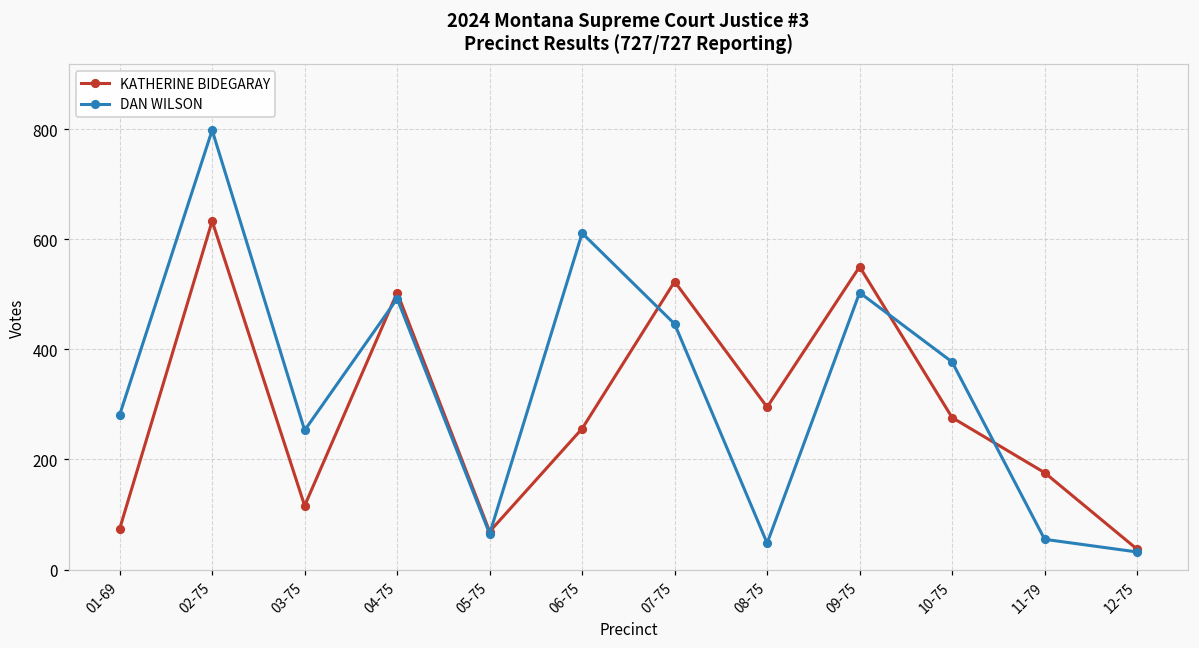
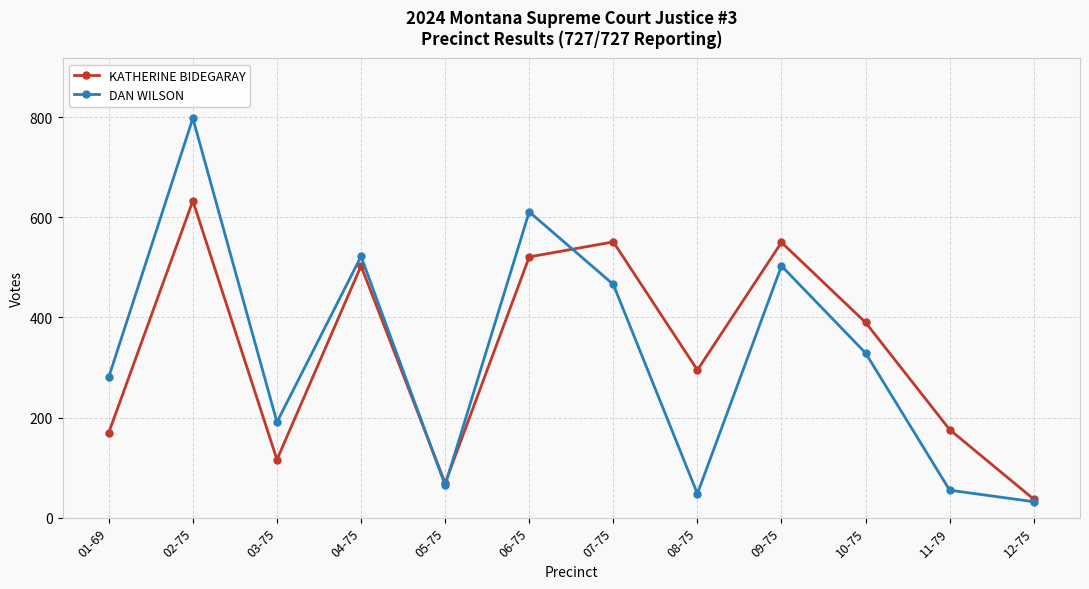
KATHERINE BIDEGARAY, 01-69: 70 -> 170
DAN WILSON, 03-75: 250 -> 190
DAN WILSON, 04-75: 490 -> 520
KATHERINE BIDEGARAY, 06-75: 260 -> 520
KATHERINE BIDEGARAY, 07-75: 520 -> 550
DAN WILSON, 07-75: 450 -> 470
KATHERINE BIDEGARAY, 10-75: 280 -> 390
DAN WILSON, 10-75: 380 -> 330
